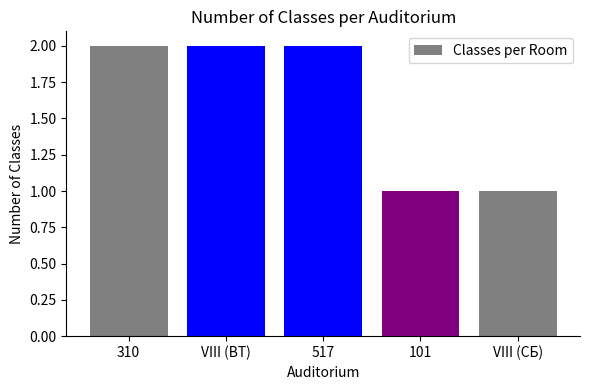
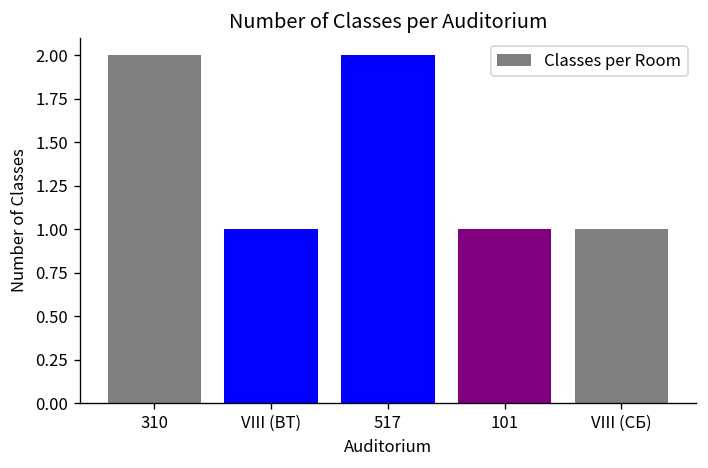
VIII (ВТ): 2 -> 1
